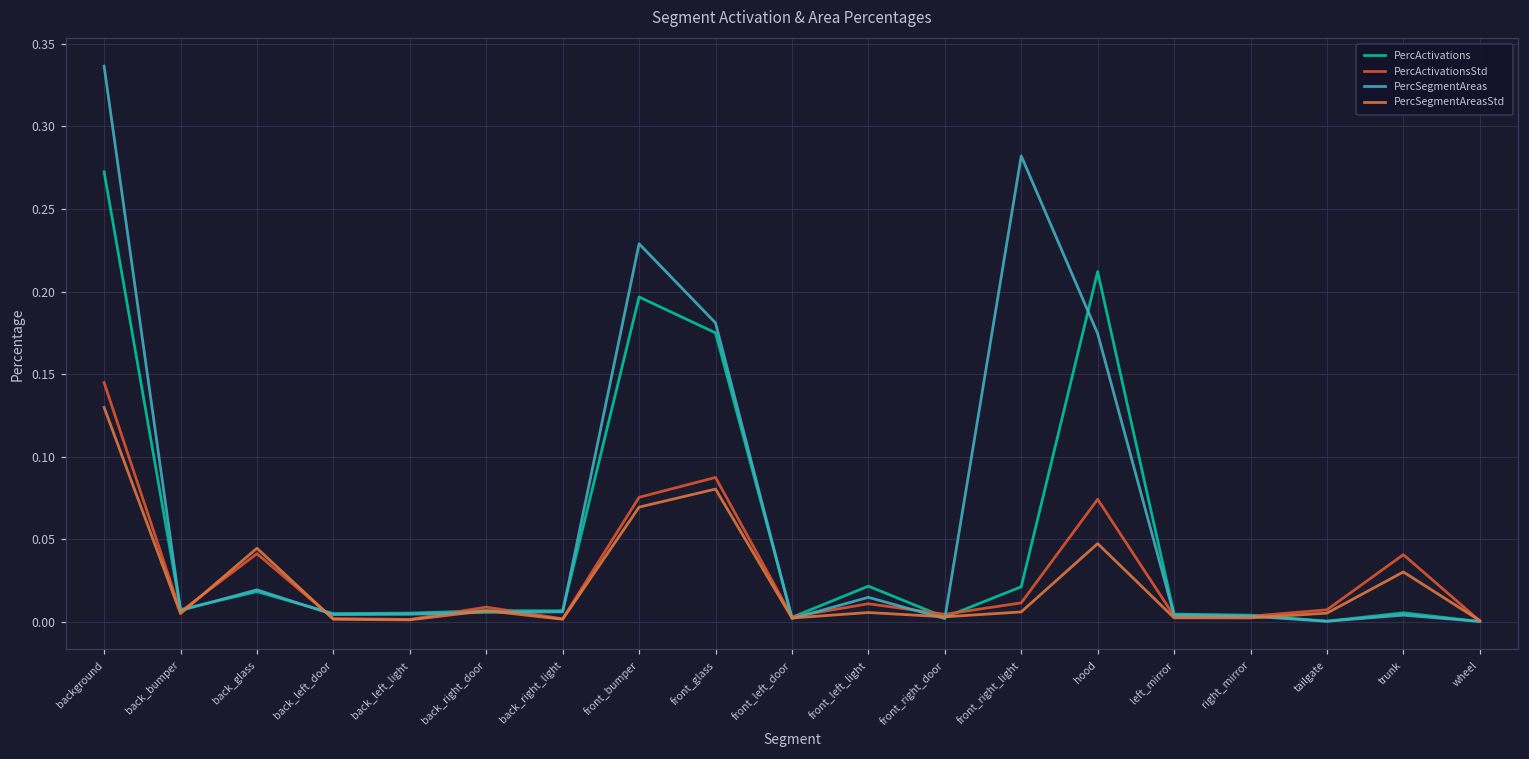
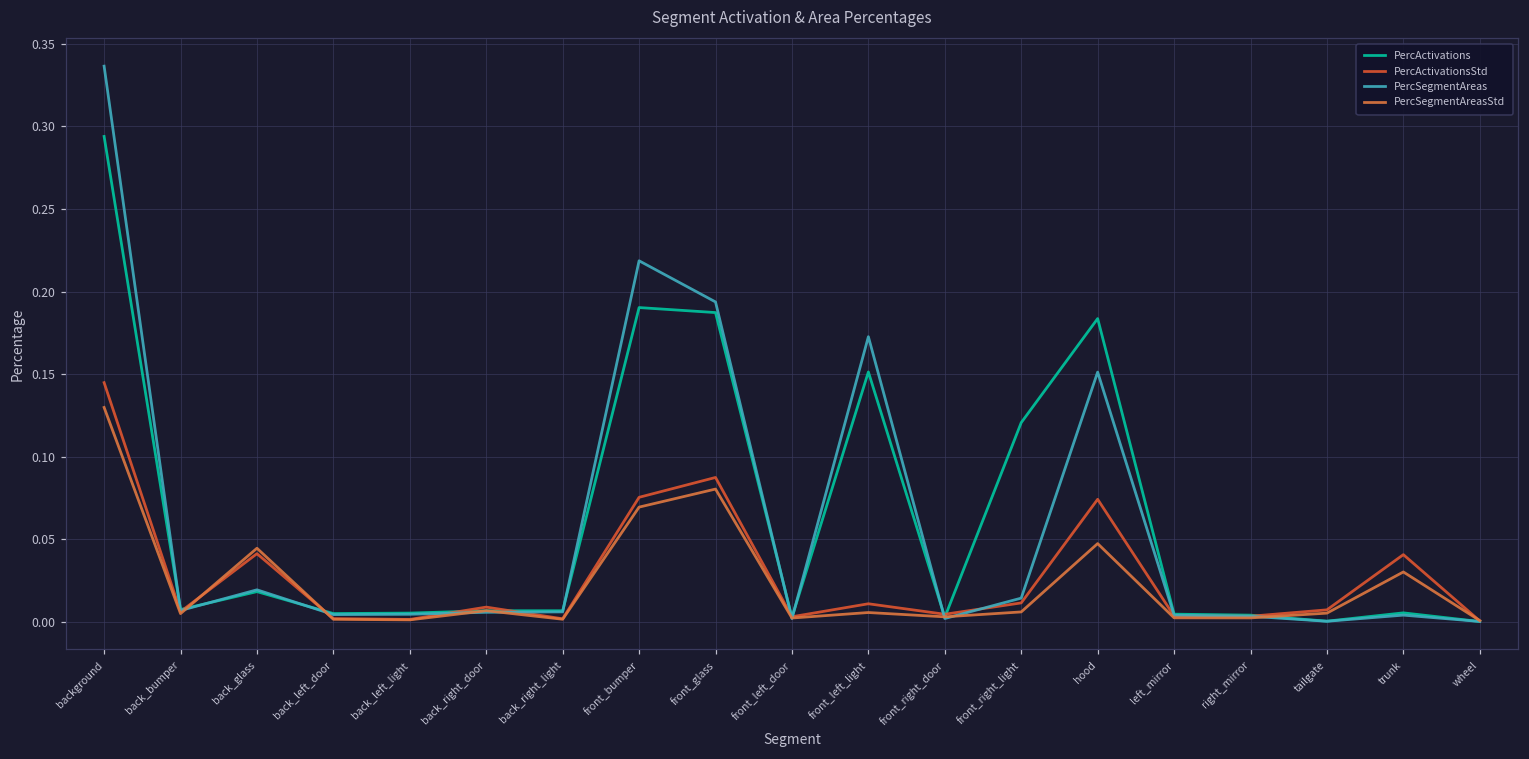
PercActivations, background: 0.273 -> 0.294
PercActivations, front_bumper: 0.197 -> 0.190
PercSegmentAreas, front_bumper: 0.229 -> 0.219
PercActivations, front_glass: 0.175 -> 0.187
PercSegmentAreas, front_glass: 0.181 -> 0.194
PercActivations, front_left_light: 0.021 -> 0.151
PercSegmentAreas, front_left_light: 0.015 -> 0.173
PercActivations, front_right_light: 0.021 -> 0.121
PercSegmentAreas, front_right_light: 0.282 -> 0.014
PercActivations, hood: 0.212 -> 0.184
PercSegmentAreas, hood: 0.174 -> 0.151
